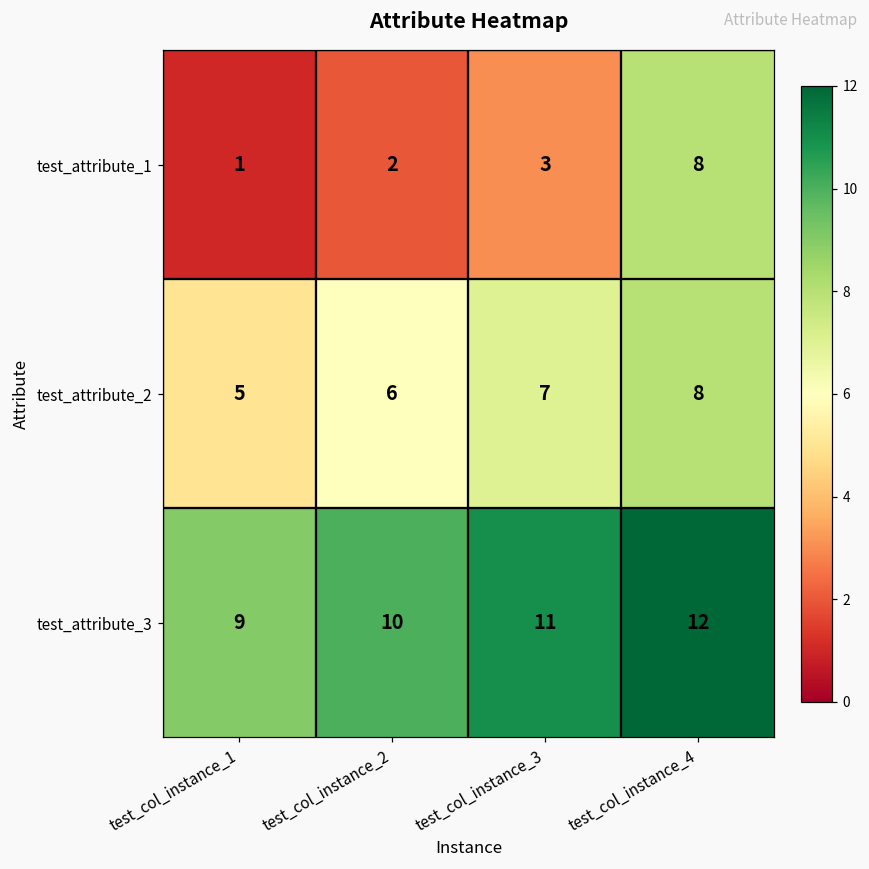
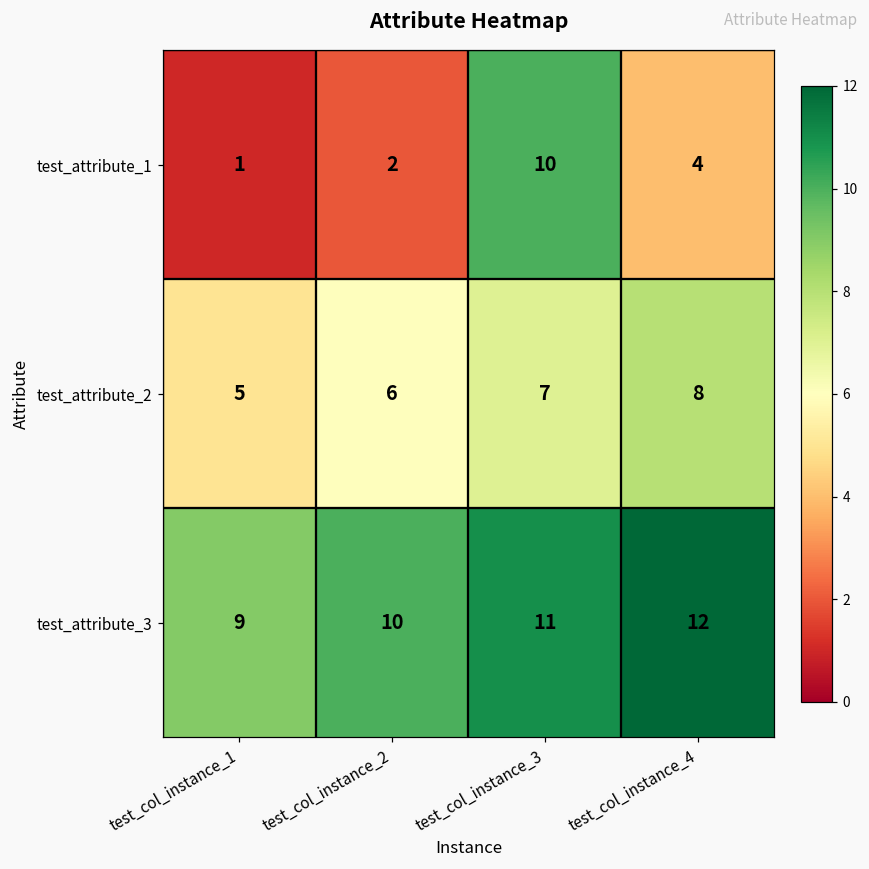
test_attribute_1, test_col_instance_3: 3 -> 10
test_attribute_1, test_col_instance_4: 8 -> 4
